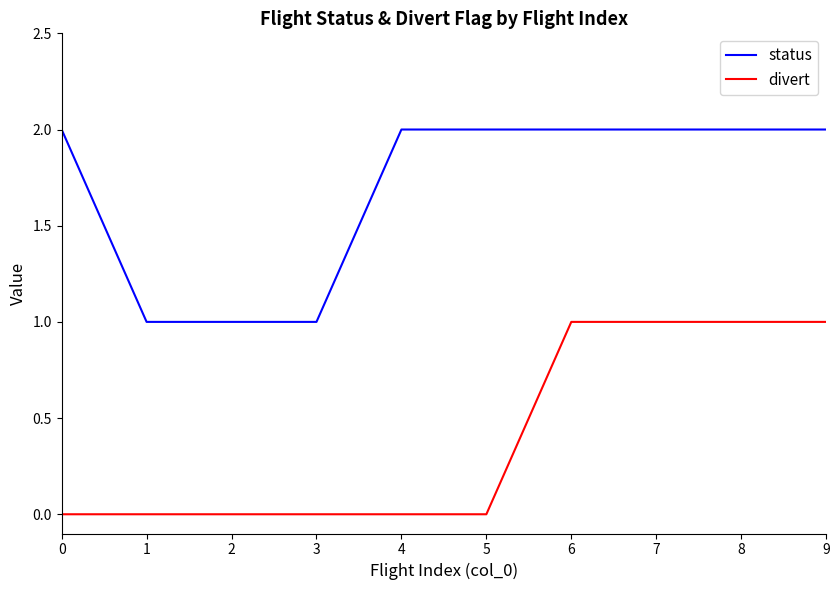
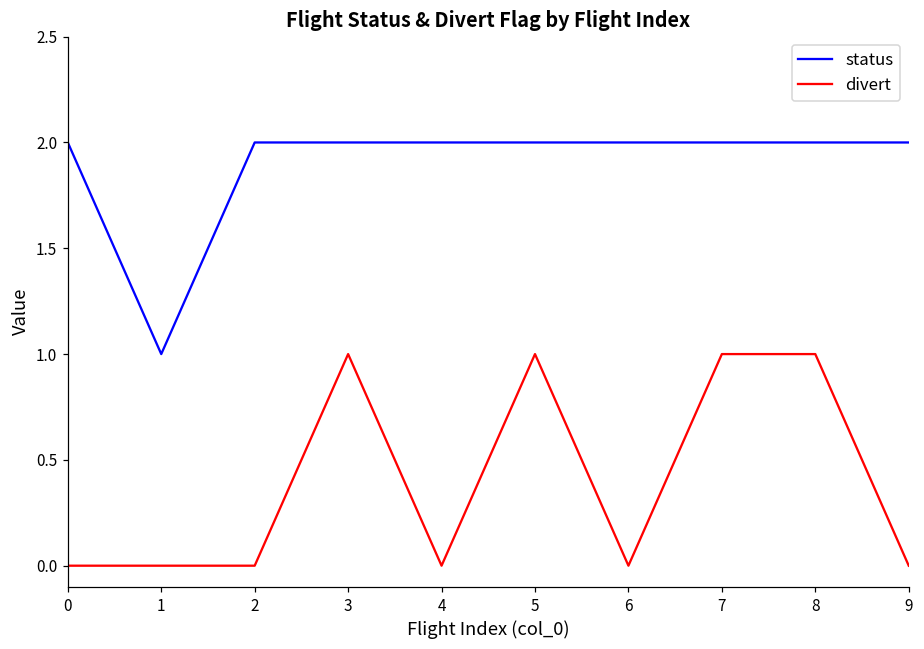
status, 2: 1 -> 2
status, 3: 1 -> 2
divert, 3: 0 -> 1
divert, 5: 0 -> 1
divert, 6: 1 -> 0
divert, 9: 1 -> 0
